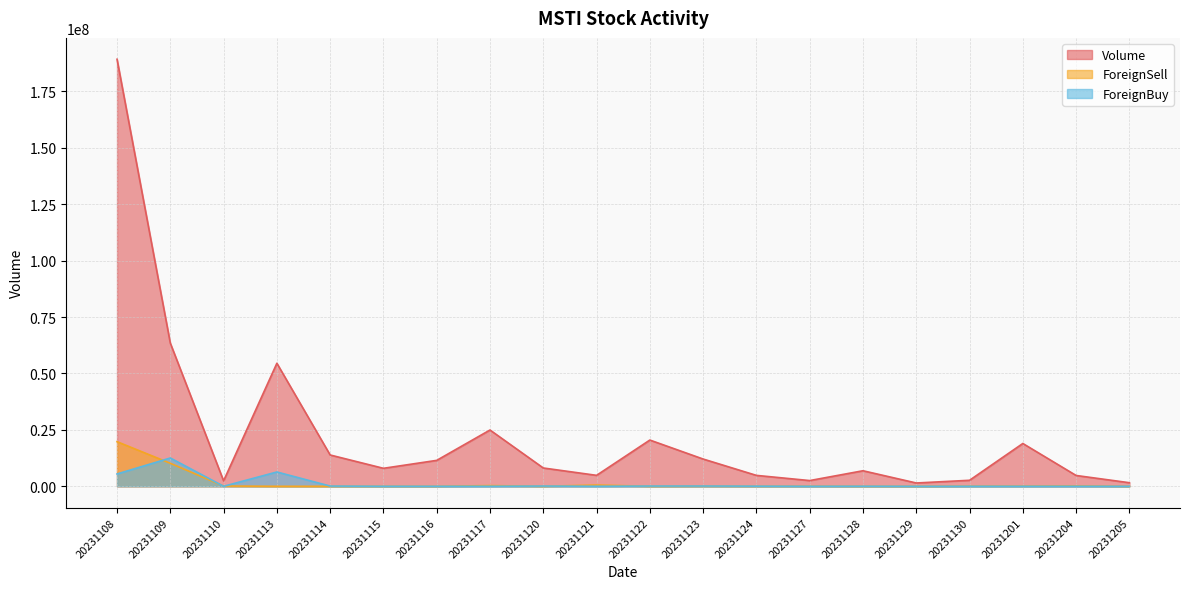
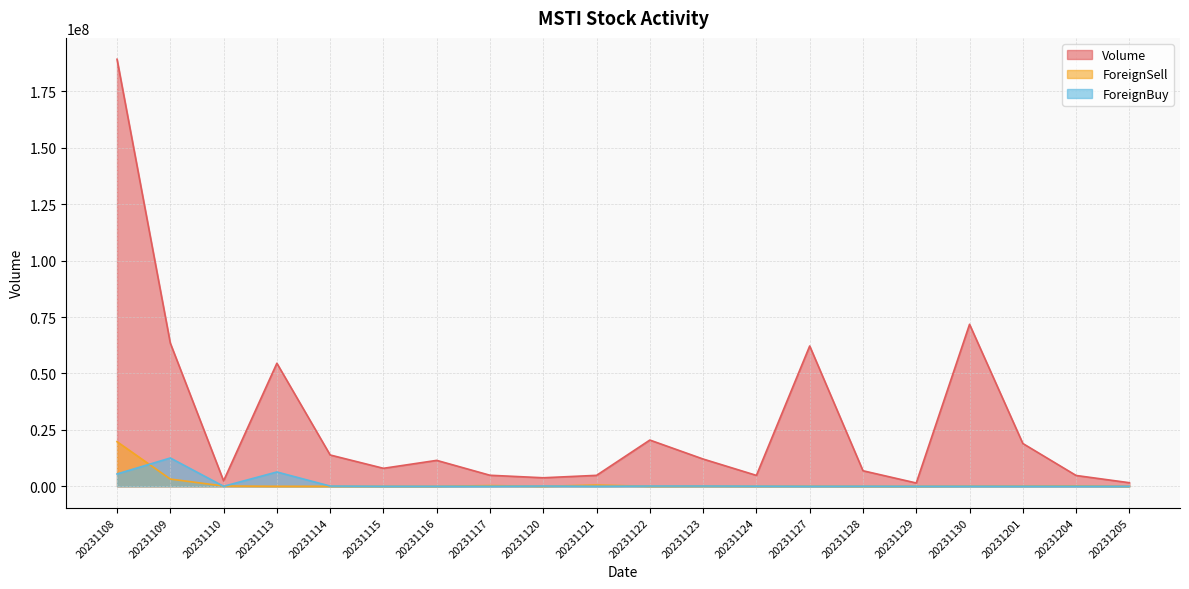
ForeignSell, 20231109: 10000000 -> 3000000
Volume, 20231117: 25000000 -> 5000000
Volume, 20231120: 8000000 -> 4000000
Volume, 20231127: 3000000 -> 62000000
Volume, 20231130: 3000000 -> 72000000
